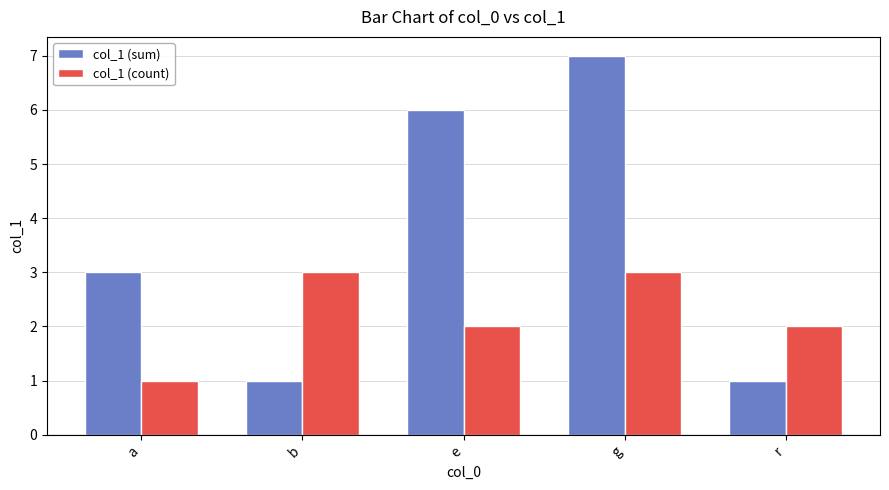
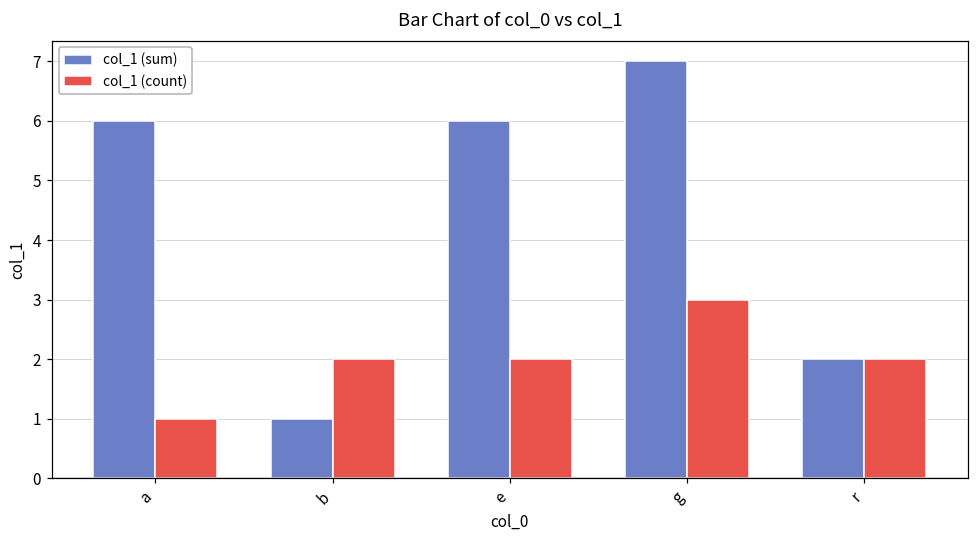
col_1 (sum), a: 3 -> 6
col_1 (count), b: 3 -> 2
col_1 (sum), r: 1 -> 2
